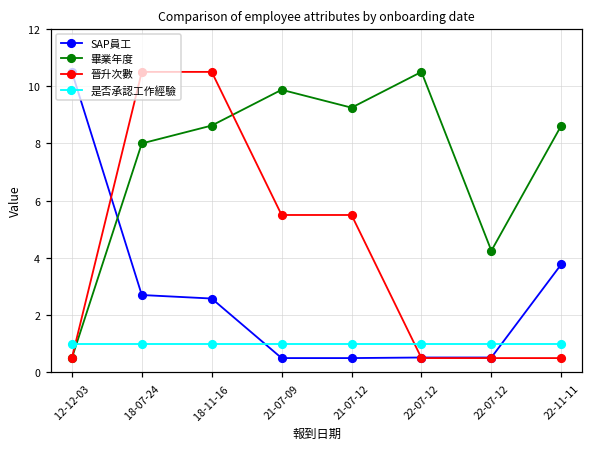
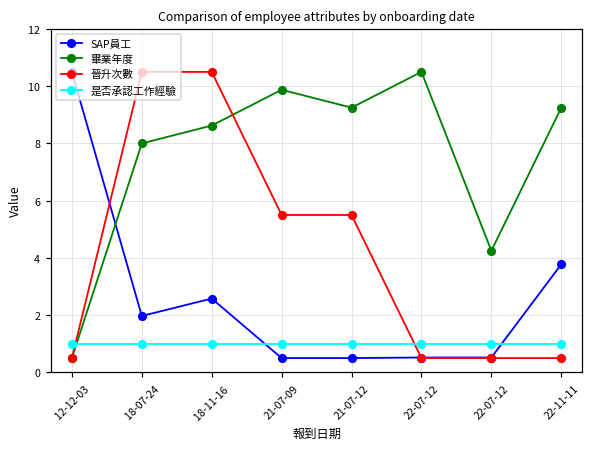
SAP員工, 18-07-24: 2.7 -> 2.0
畢業年度, 22-11-11: 8.6 -> 9.3
